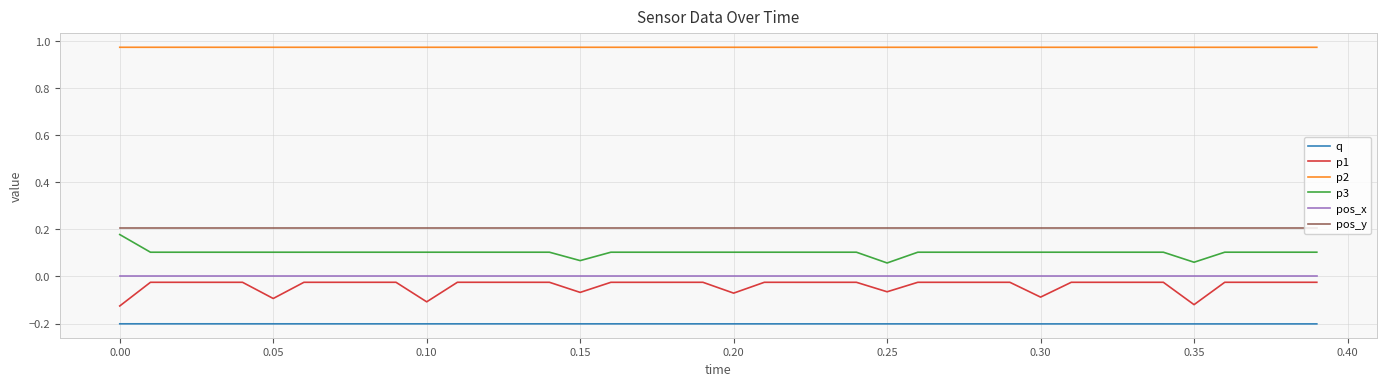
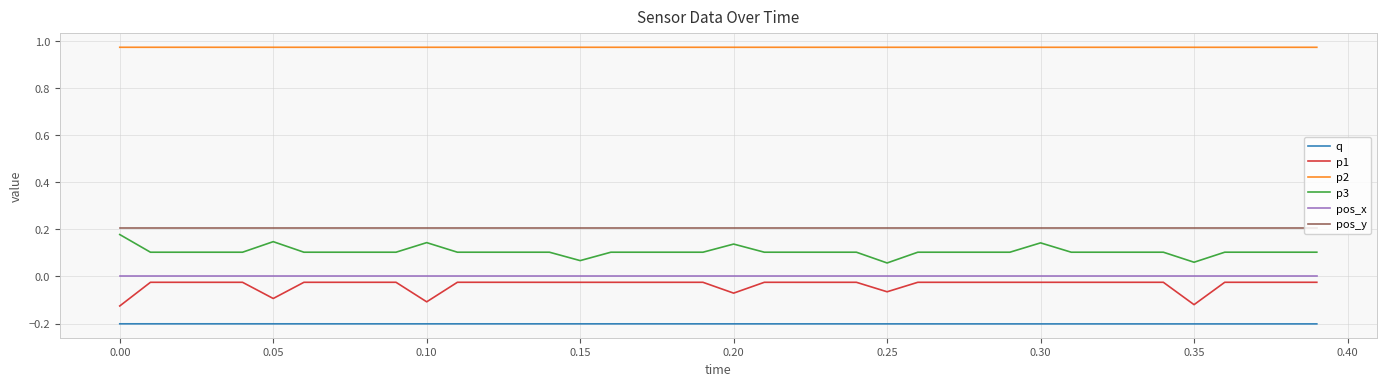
p3, 0.05: 0.10 -> 0.15
p3, 0.10: 0.10 -> 0.14
p1, 0.15: -0.07 -> -0.02
p3, 0.20: 0.10 -> 0.14
p1, 0.30: -0.09 -> -0.02
p3, 0.30: 0.10 -> 0.14
